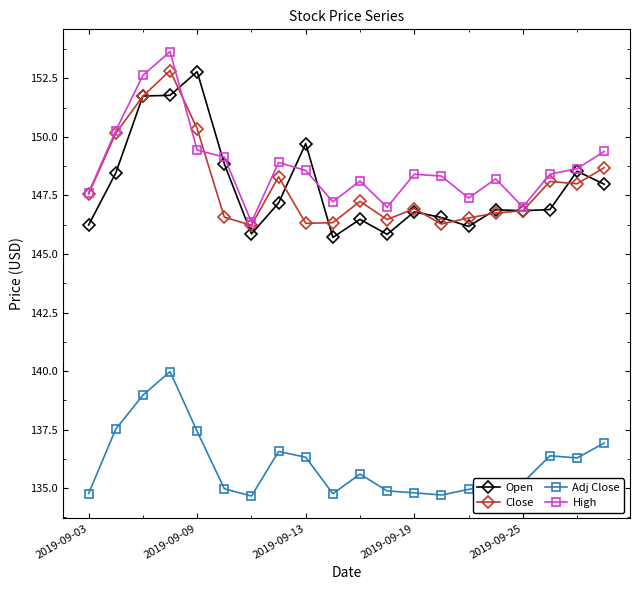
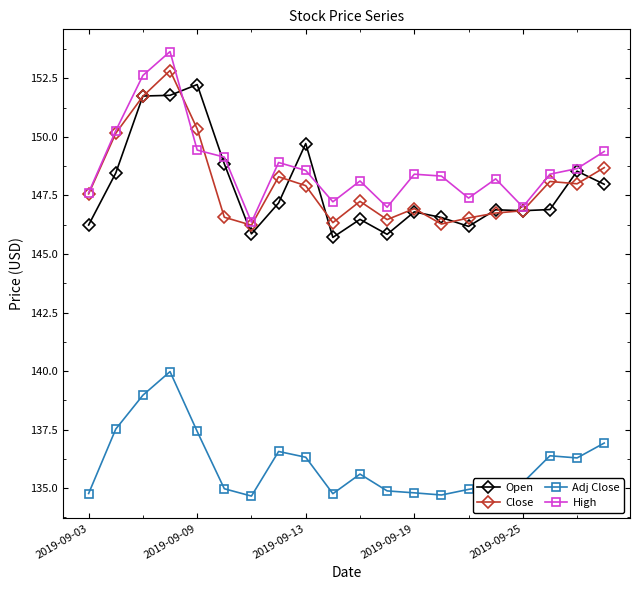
Open, 2019-09-09: 152.8 -> 152.2
Close, 2019-09-13: 146.3 -> 147.9
